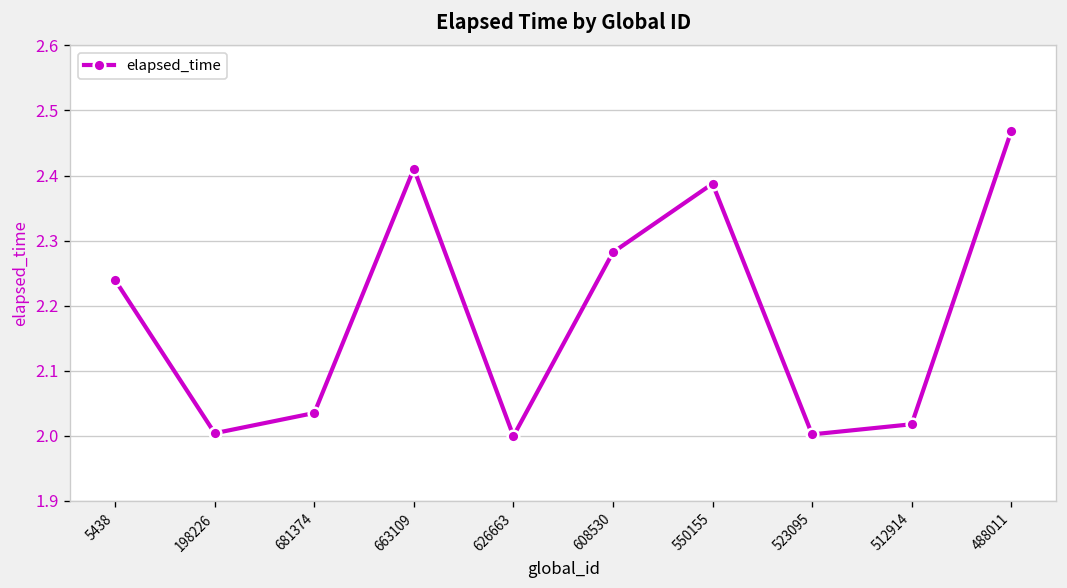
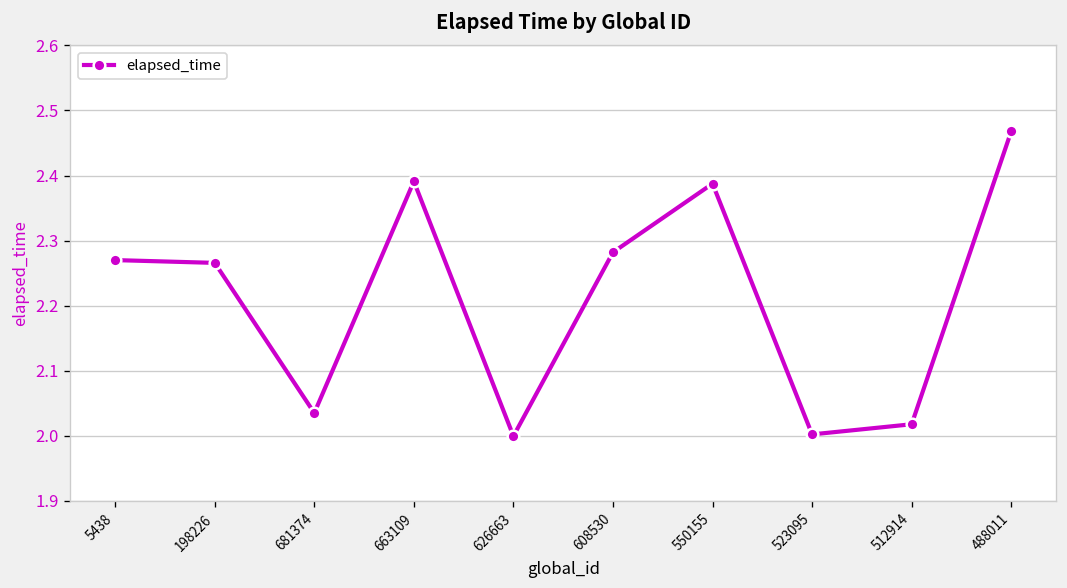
5438: 2.24 -> 2.27
198226: 2.00 -> 2.27
663109: 2.41 -> 2.39
